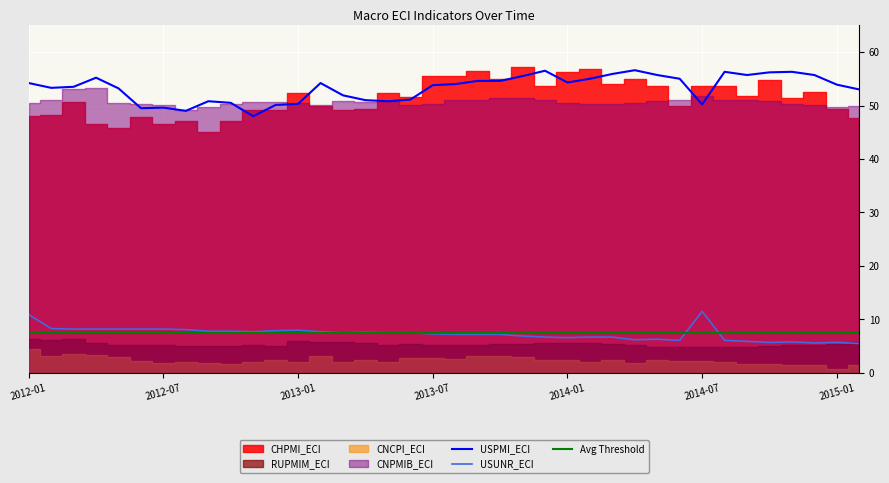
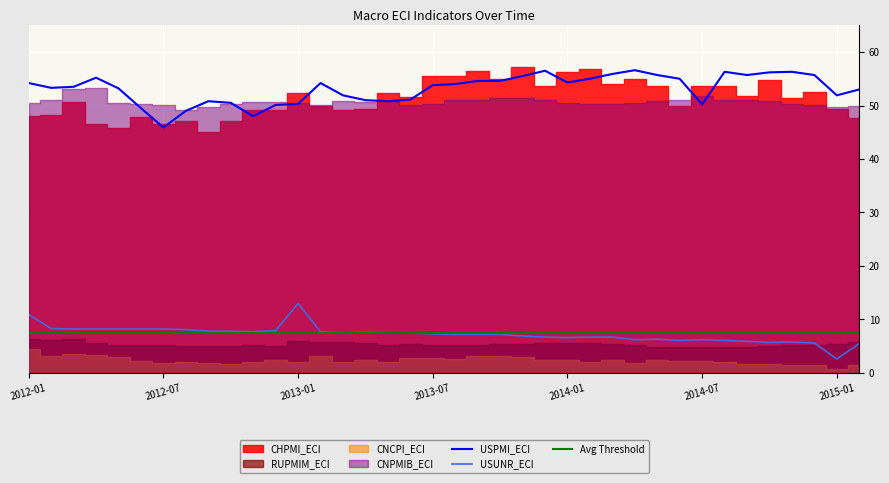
USPMI_ECI, 2012-07: 50 -> 46
USUNR_ECI, 2013-01: 8 -> 13
USUNR_ECI, 2014-07: 12 -> 6
USPMI_ECI, 2015-01: 54 -> 52
USUNR_ECI, 2015-01: 6 -> 3
